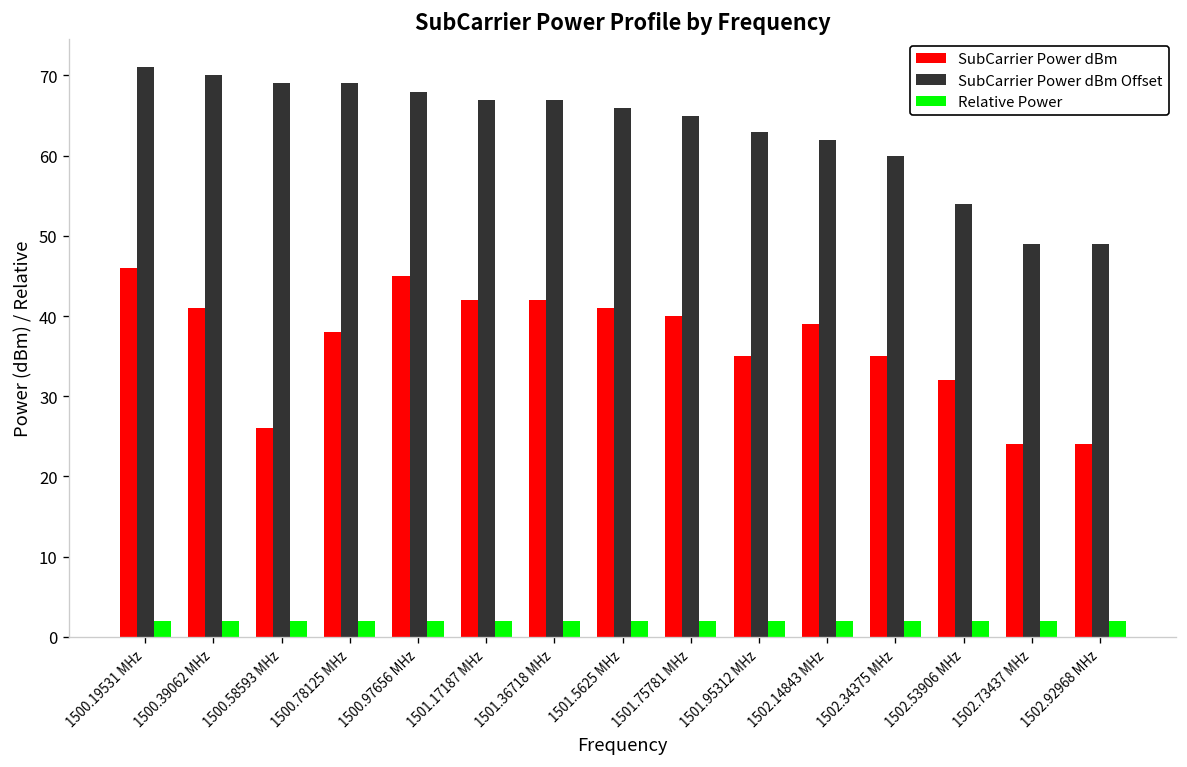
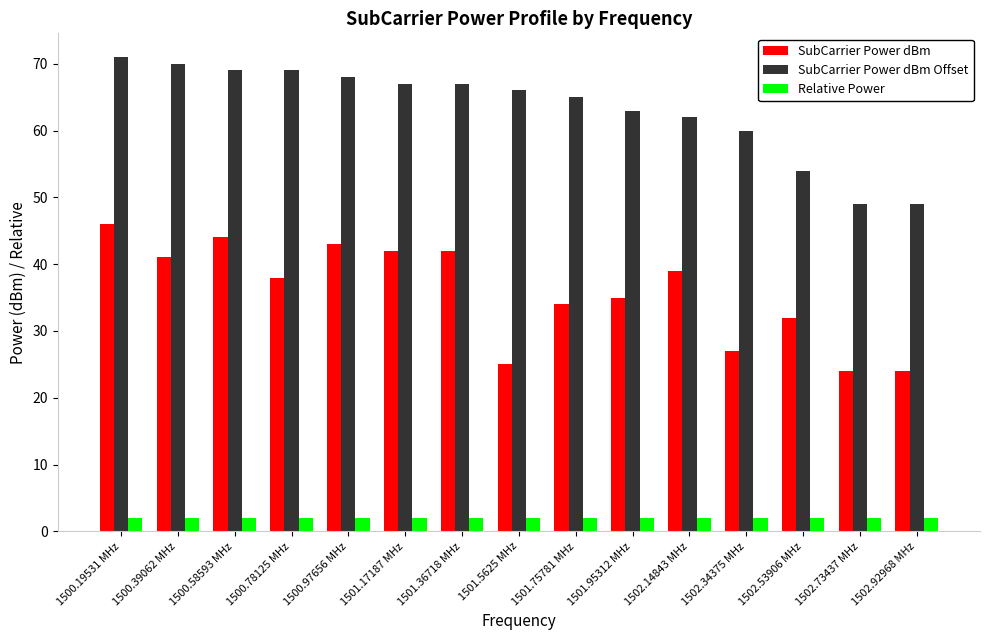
SubCarrier Power dBm, 1500.58593 MHz: 26 -> 44
SubCarrier Power dBm, 1500.97656 MHz: 45 -> 43
SubCarrier Power dBm, 1501.5625 MHz: 41 -> 25
SubCarrier Power dBm, 1501.75781 MHz: 40 -> 34
SubCarrier Power dBm, 1502.34375 MHz: 35 -> 27
